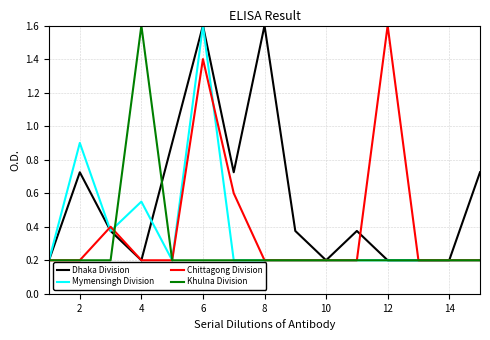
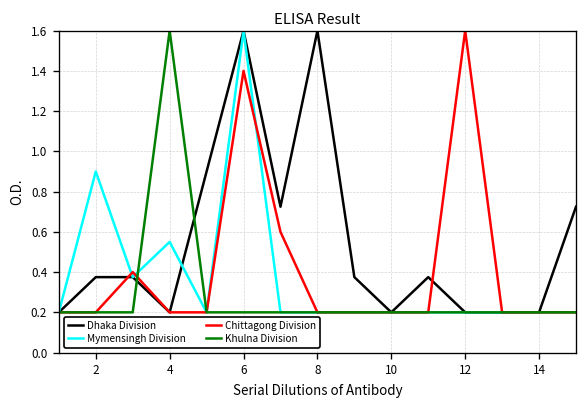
Dhaka Division, 2: 0.72 -> 0.38
